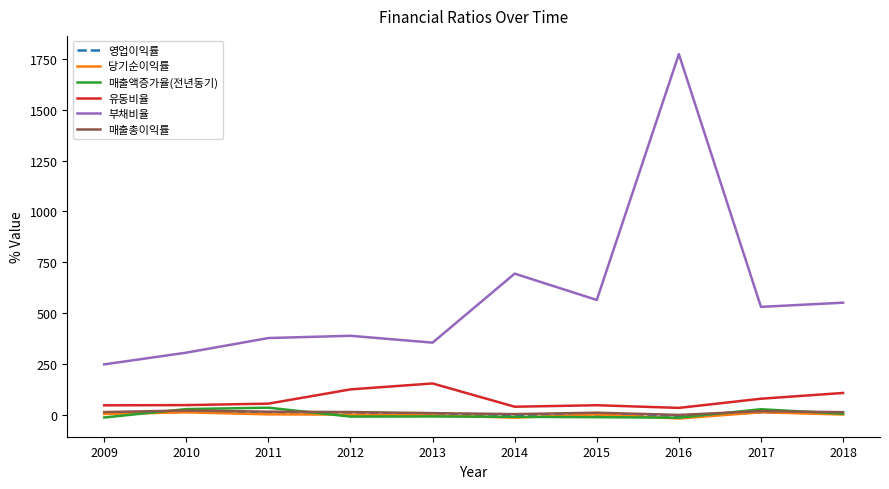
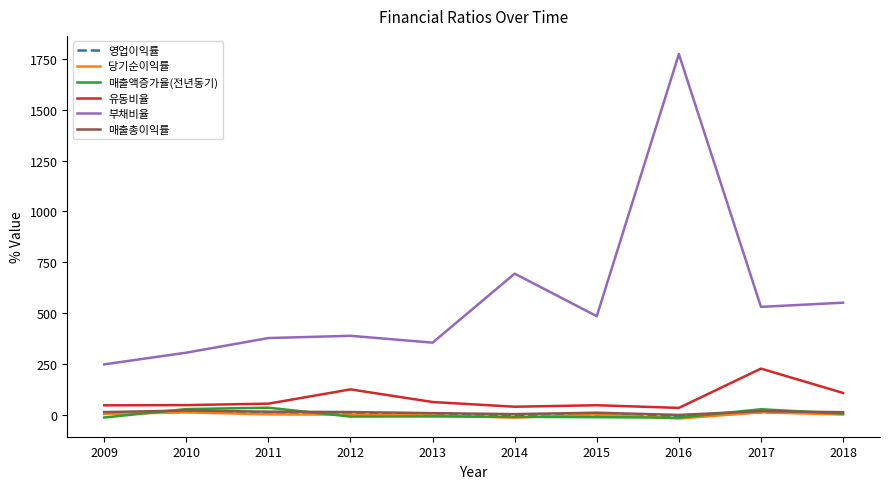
유동비율, 2013: 150 -> 60
부채비율, 2015: 560 -> 480
유동비율, 2017: 80 -> 230
